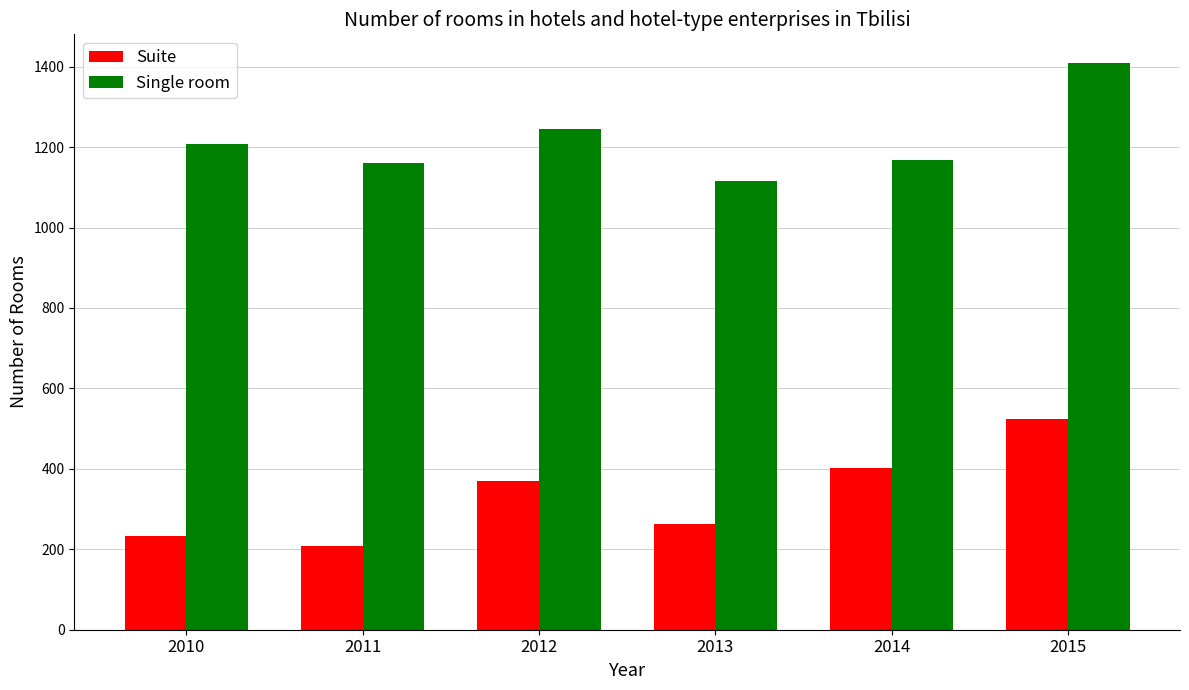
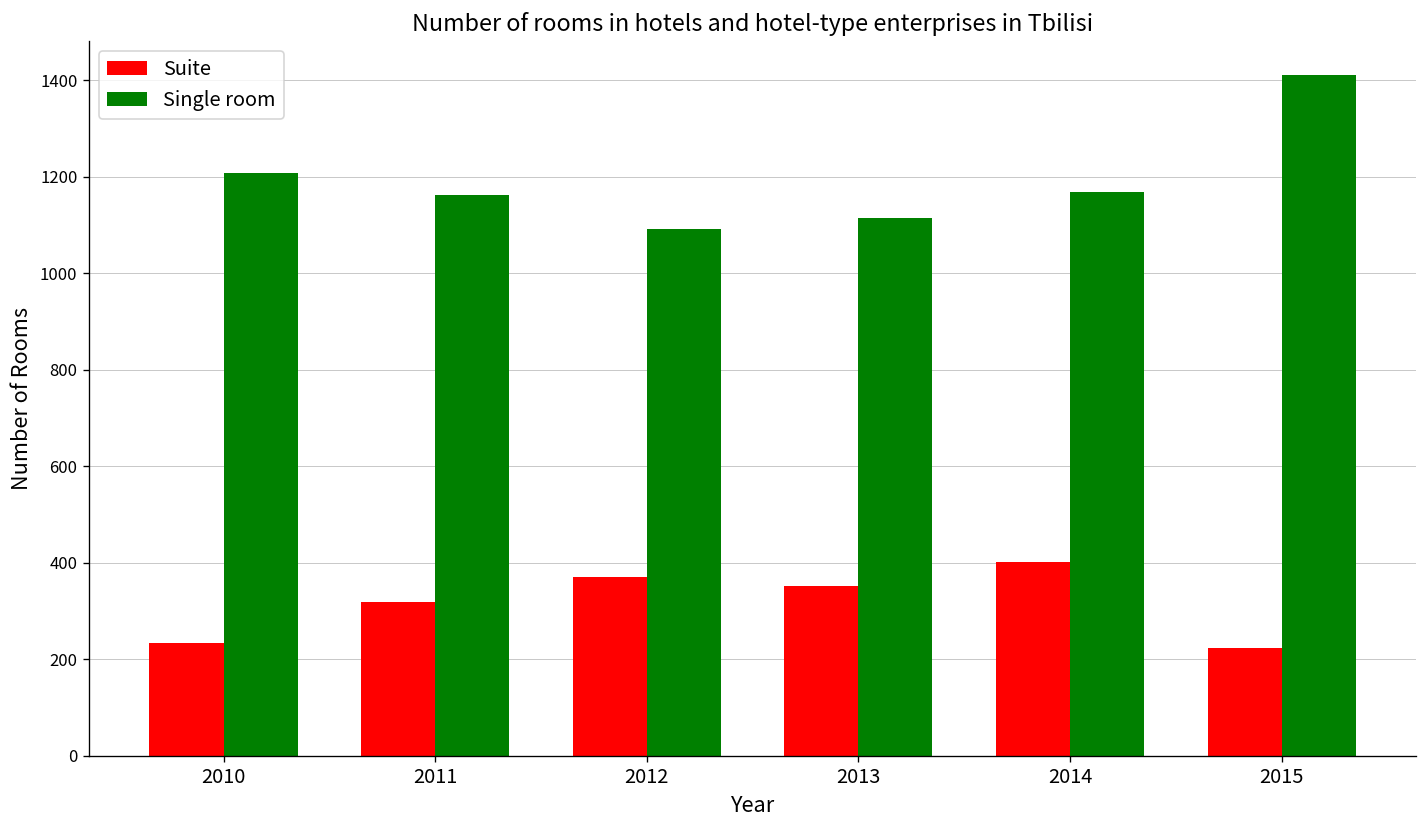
Suite, 2011: 210 -> 320
Single room, 2012: 1240 -> 1090
Suite, 2013: 260 -> 350
Suite, 2015: 520 -> 220
